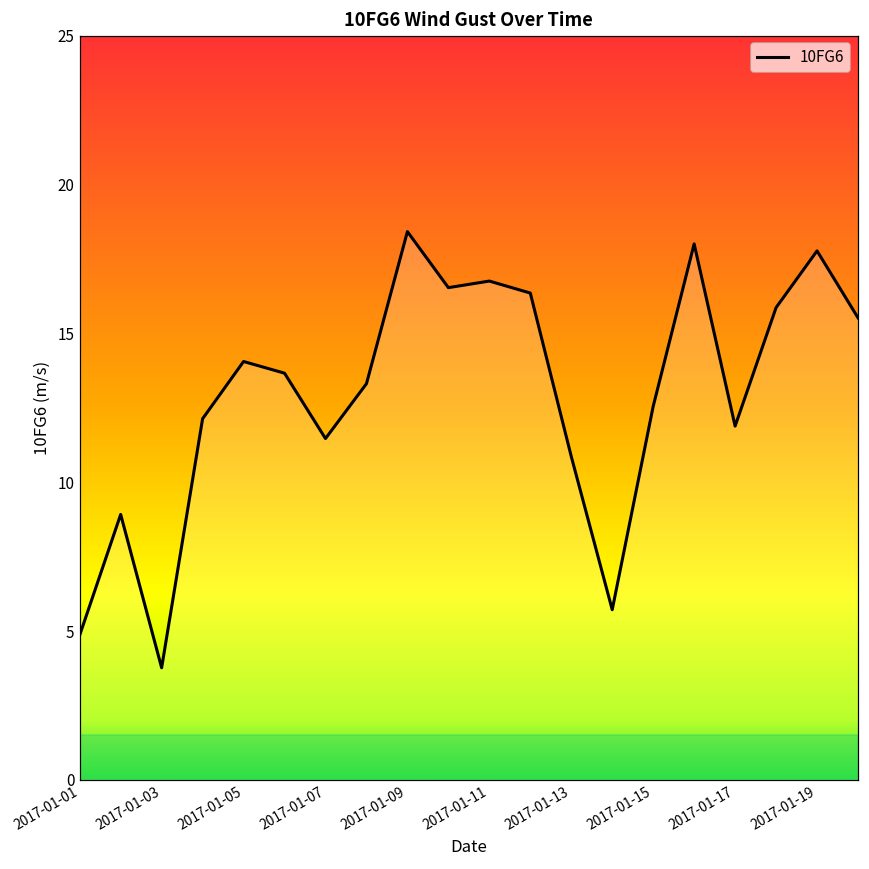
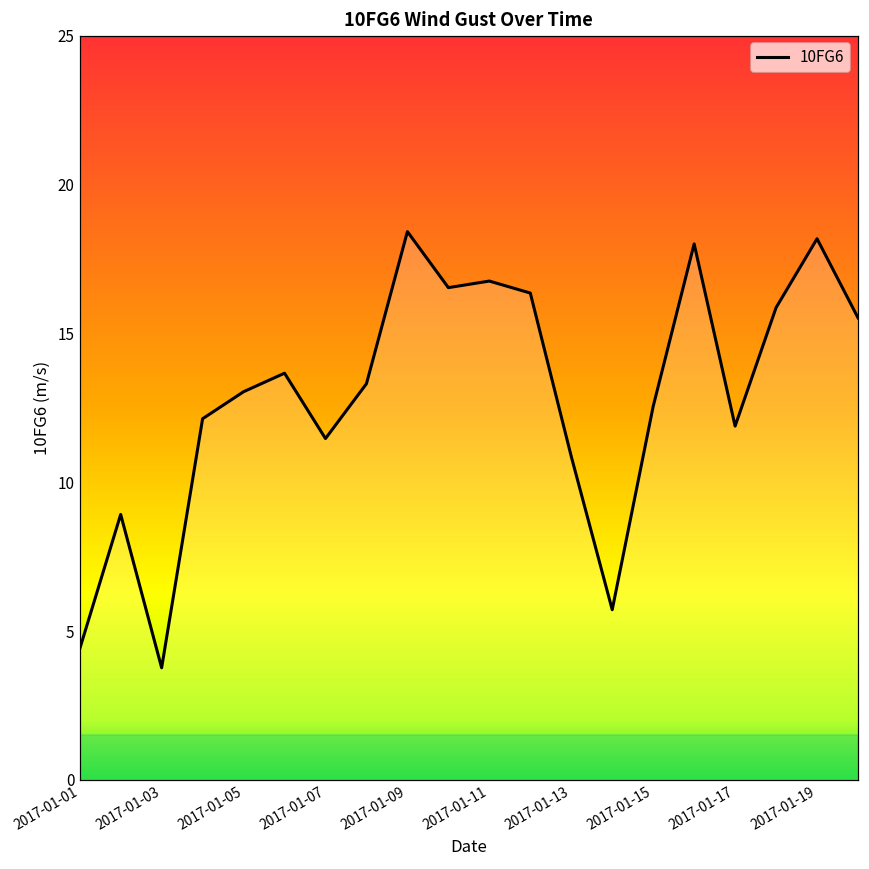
2017-01-01: 4.9 -> 4.4
2017-01-05: 14.1 -> 13.0
2017-01-19: 17.8 -> 18.2
